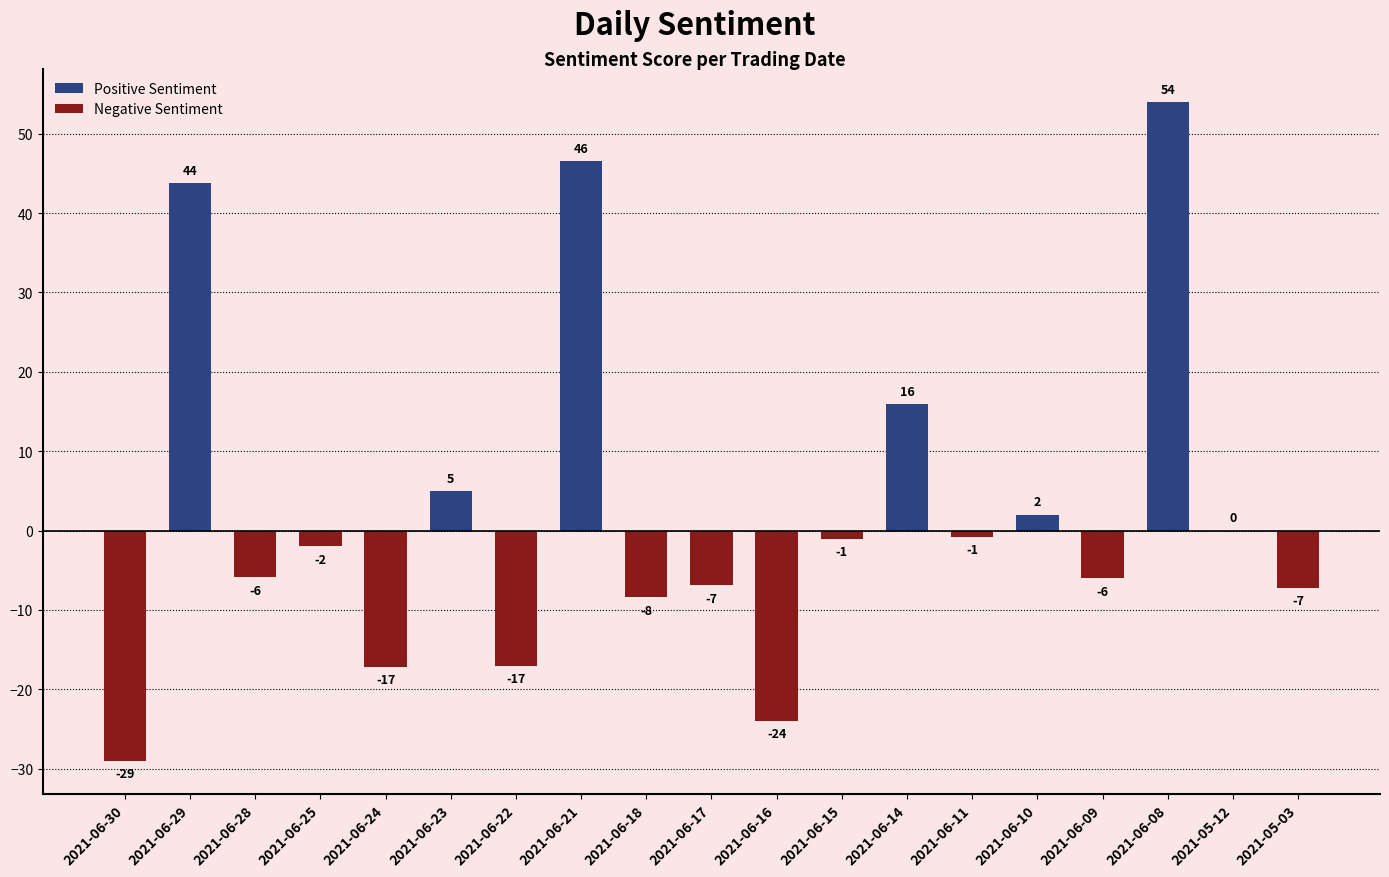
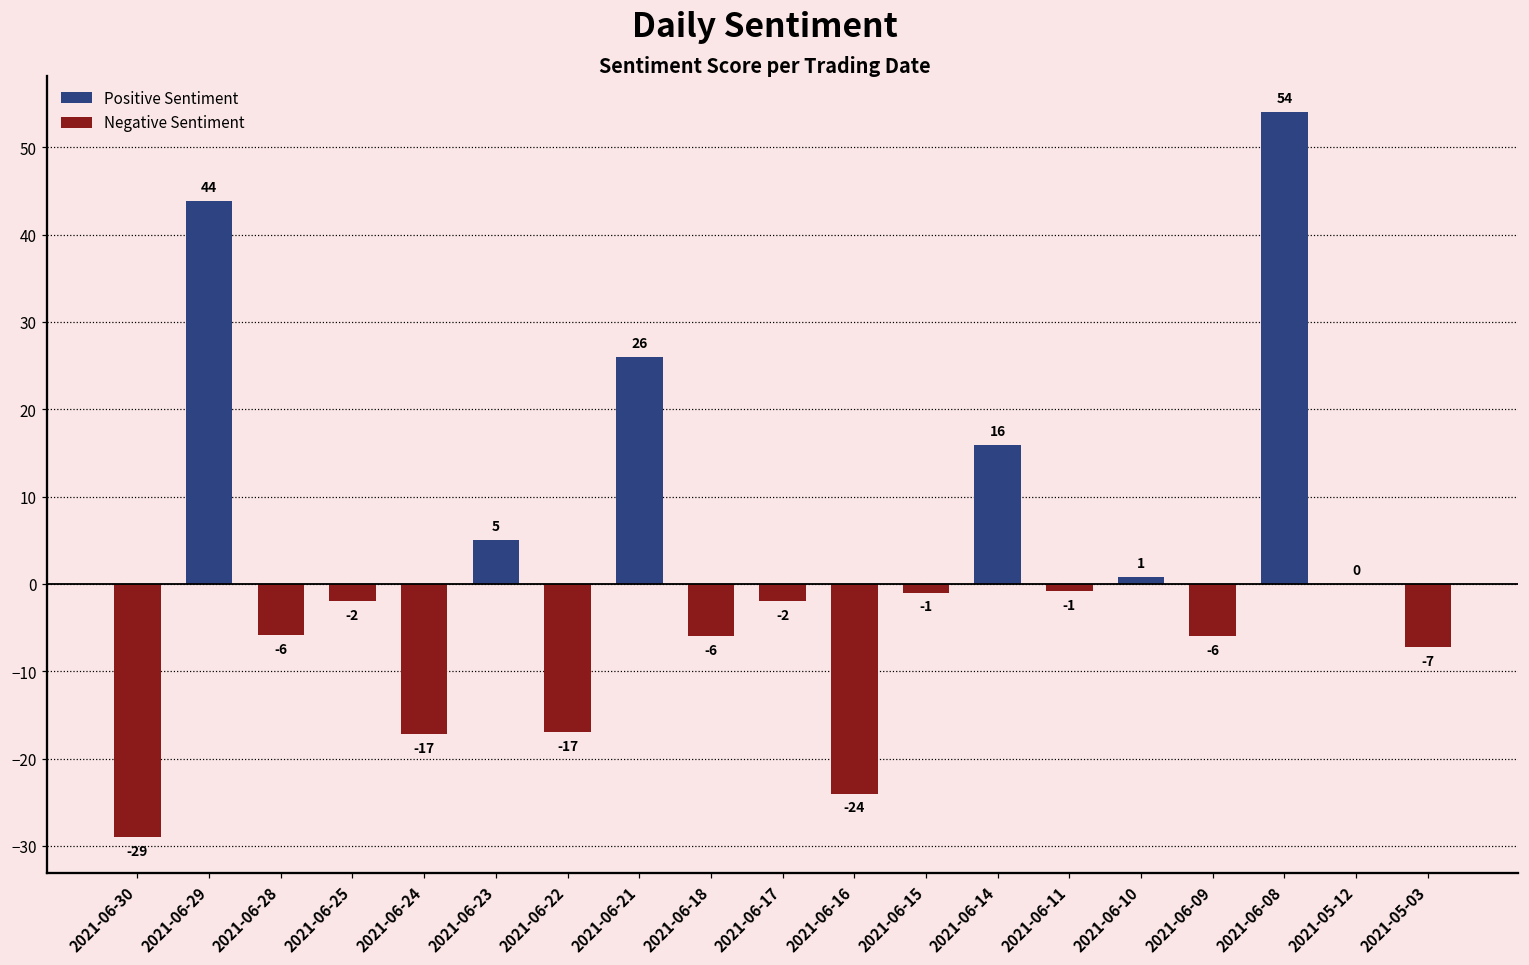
Positive Sentiment, 2021-06-21: 46 -> 26
Negative Sentiment, 2021-06-18: -8 -> -6
Negative Sentiment, 2021-06-17: -7 -> -2
Positive Sentiment, 2021-06-10: 2 -> 1
